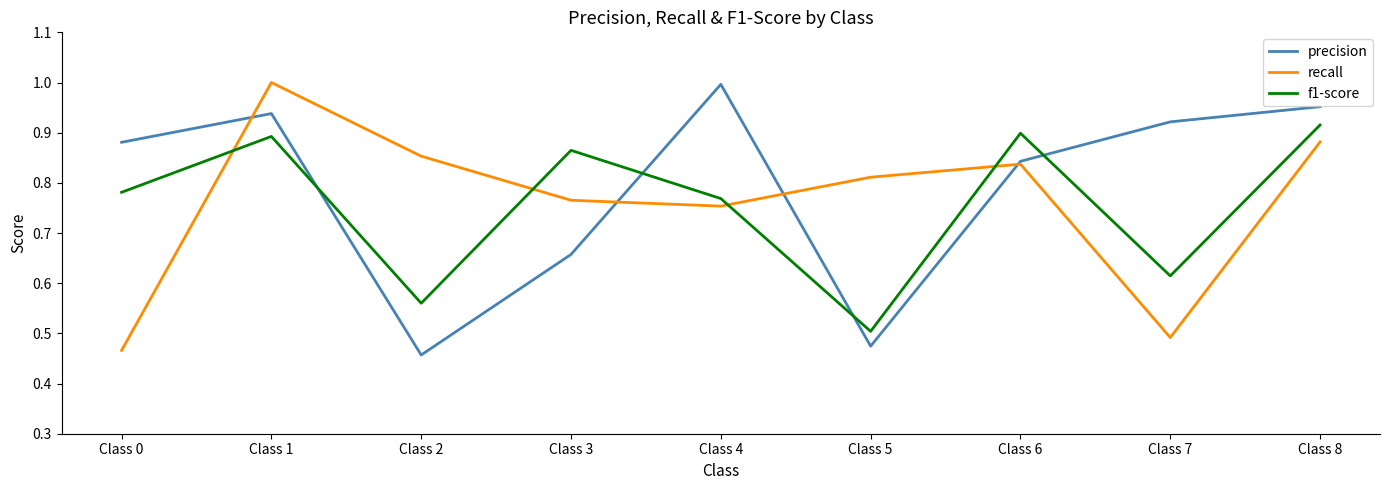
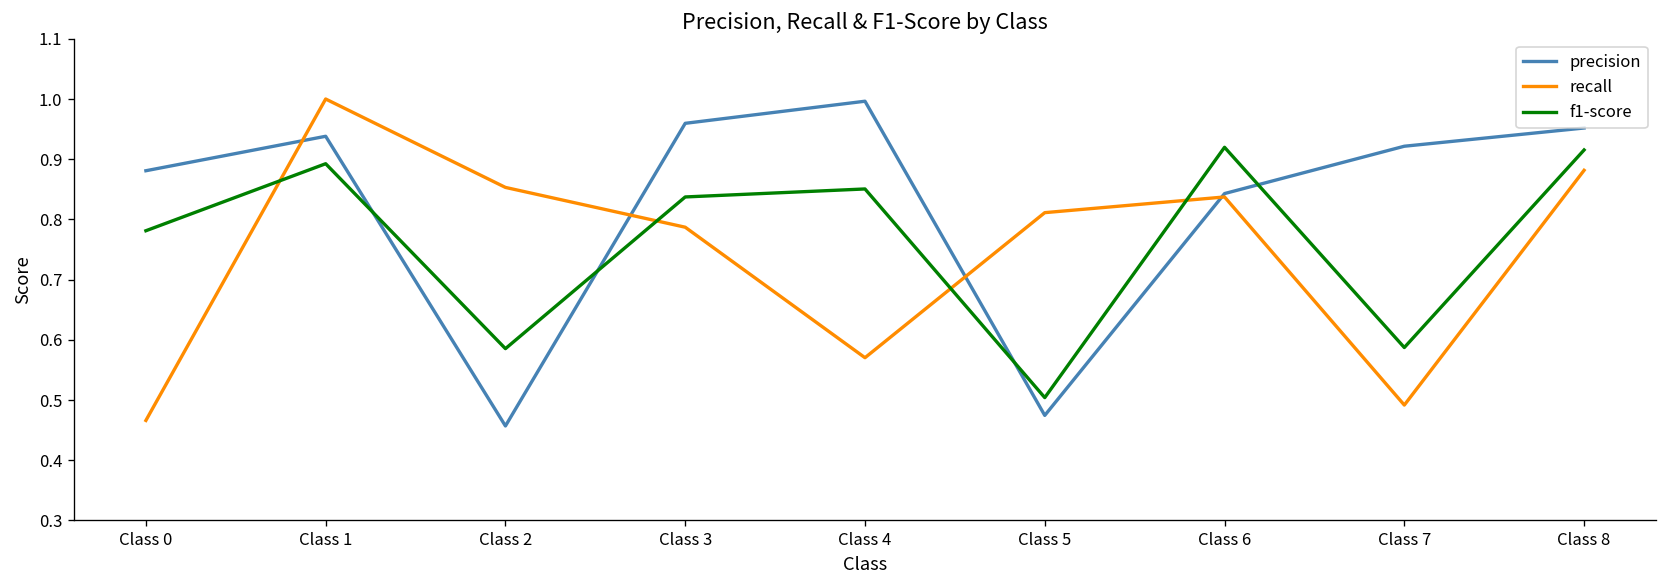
f1-score, Class 2: 0.56 -> 0.59
precision, Class 3: 0.66 -> 0.96
recall, Class 3: 0.77 -> 0.79
f1-score, Class 3: 0.86 -> 0.84
recall, Class 4: 0.75 -> 0.57
f1-score, Class 4: 0.77 -> 0.85
f1-score, Class 6: 0.90 -> 0.92
f1-score, Class 7: 0.61 -> 0.59
